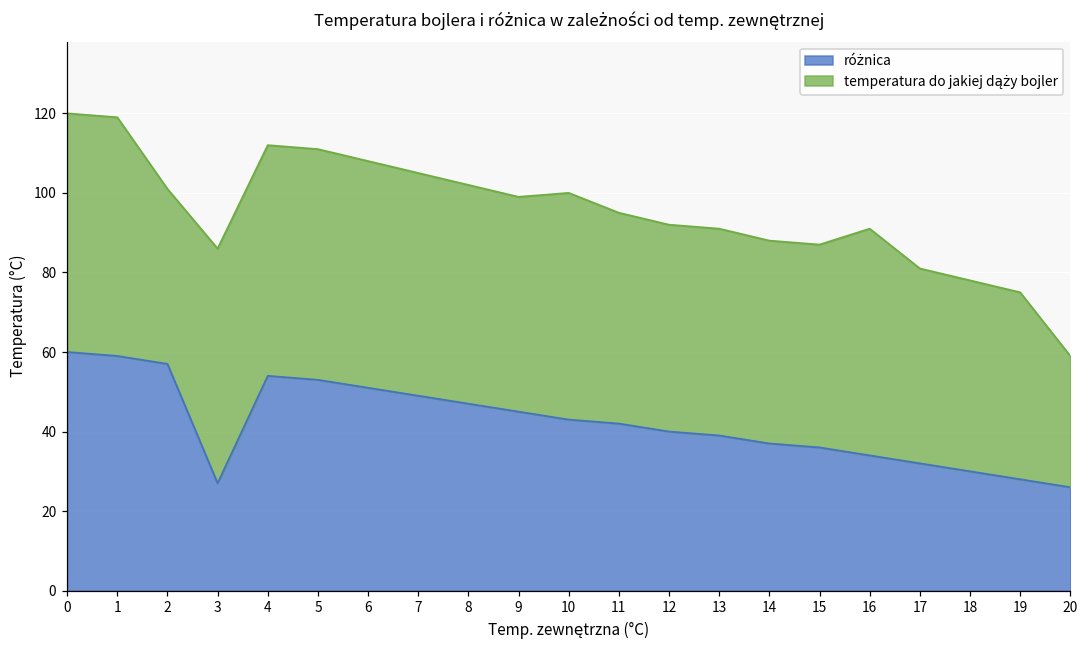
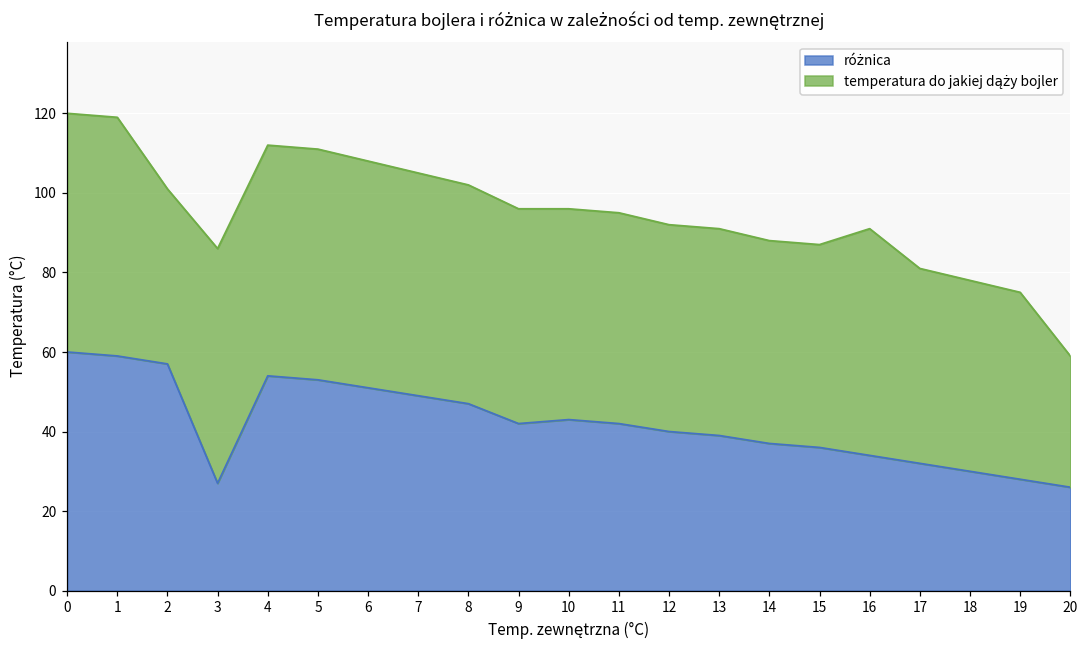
różnica, 9: 45 -> 42
temperatura do jakiej dąży bojler, 10: 57 -> 53
